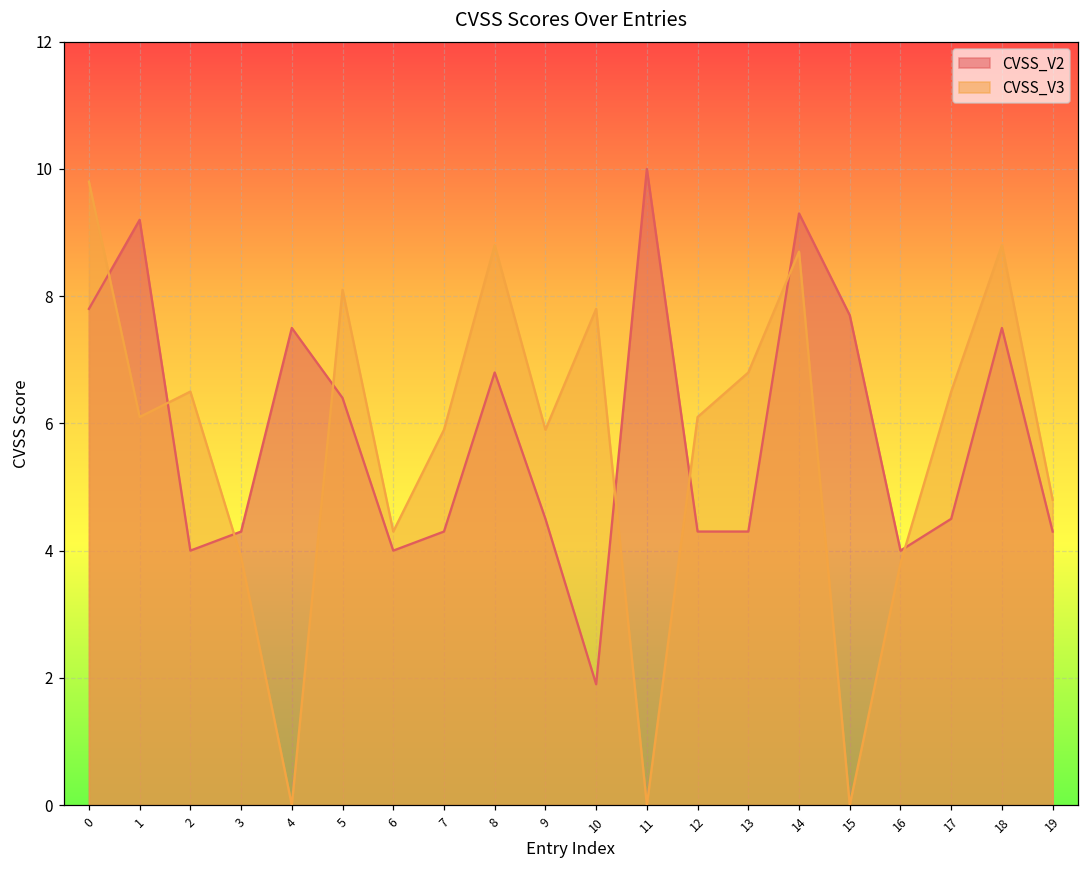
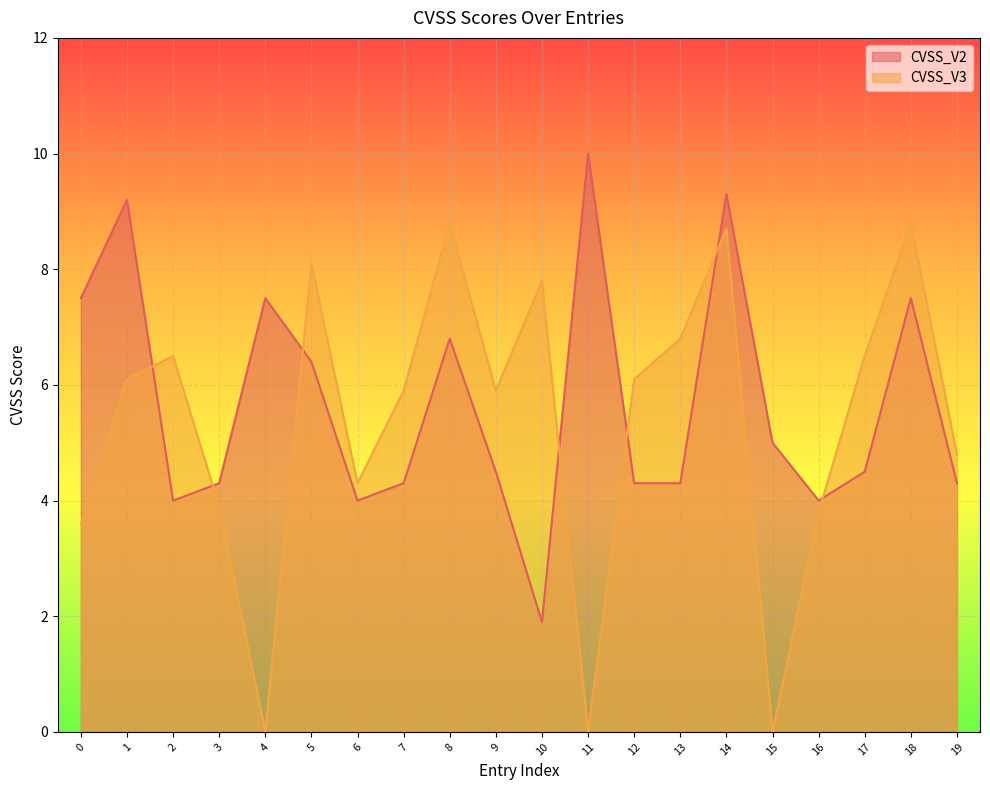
CVSS_V2, 0: 7.8 -> 7.5
CVSS_V3, 0: 9.8 -> 3.6
CVSS_V2, 15: 7.7 -> 5.0
